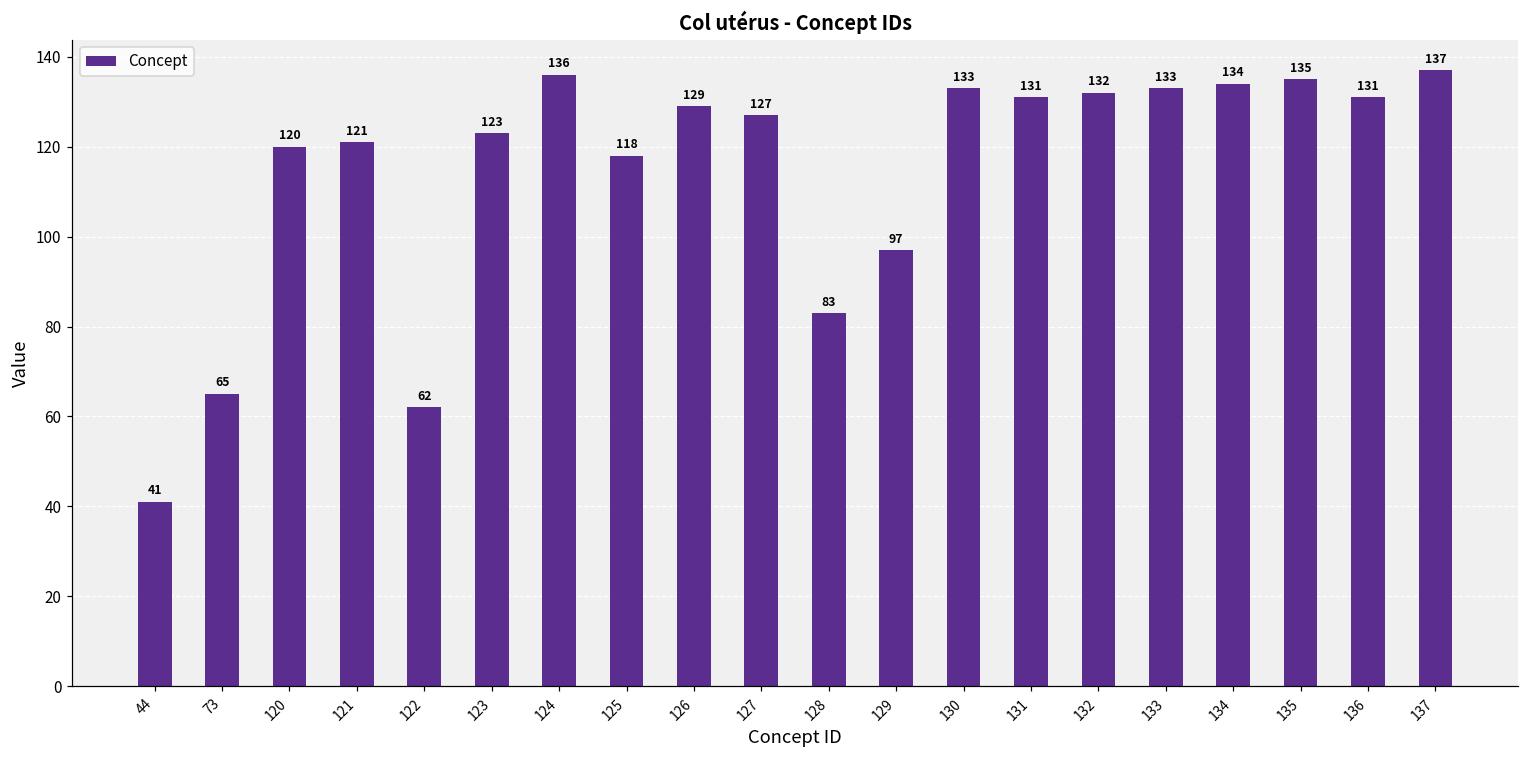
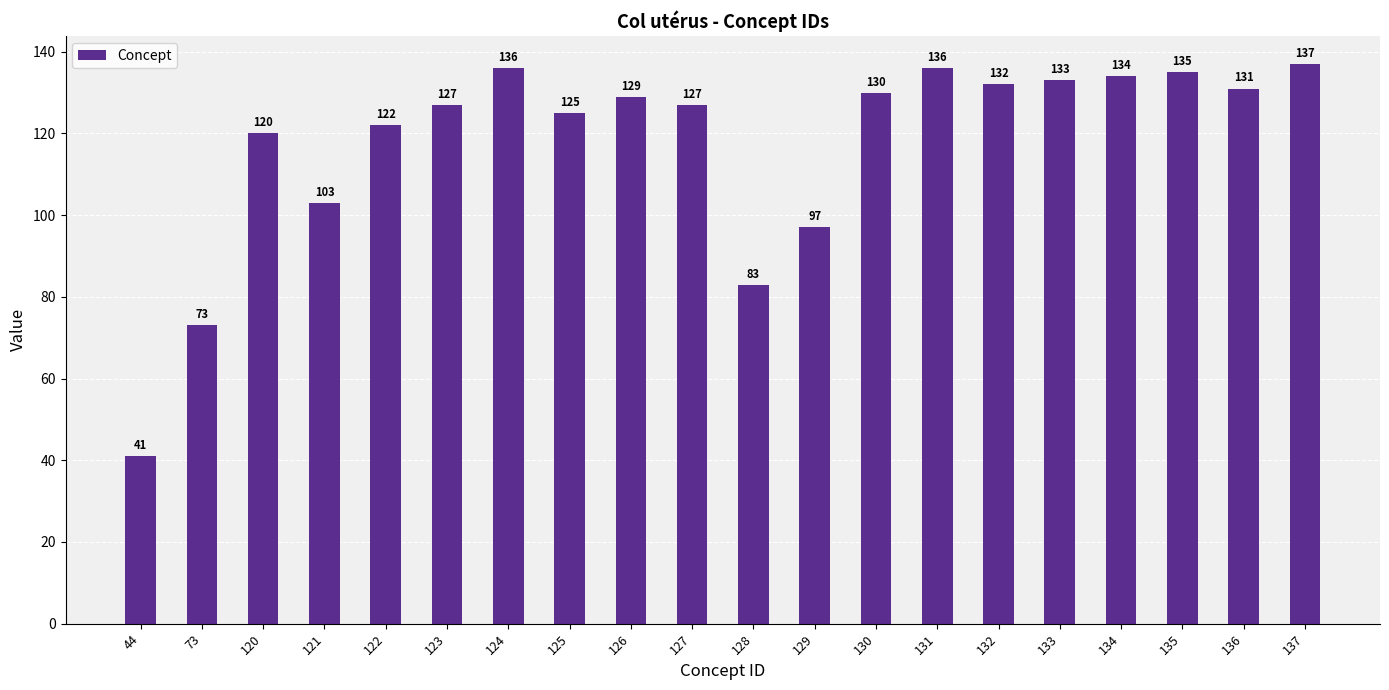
73: 65 -> 73
121: 121 -> 103
122: 62 -> 122
123: 123 -> 127
125: 118 -> 125
130: 133 -> 130
131: 131 -> 136
